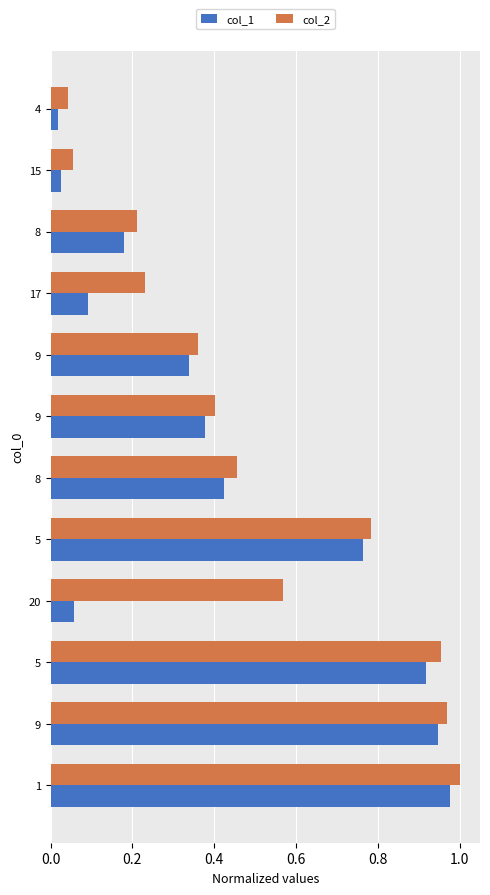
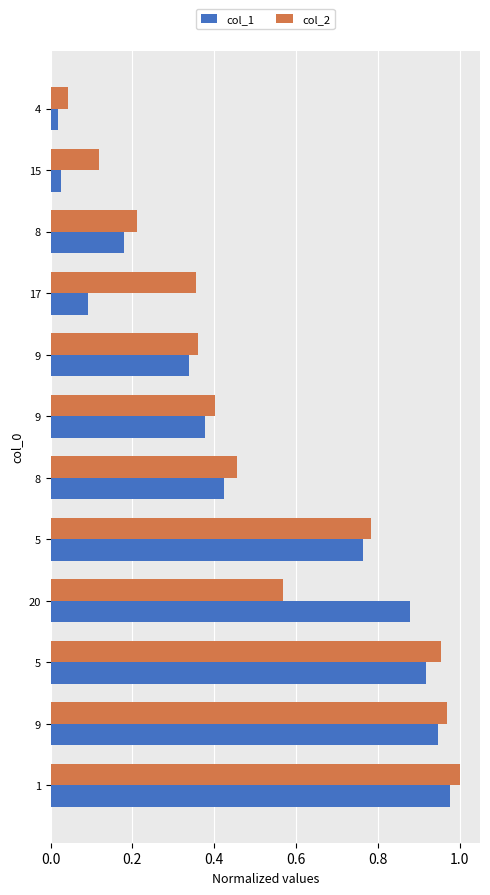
col_2, 15: 0.05 -> 0.12
col_2, 17: 0.23 -> 0.36
col_1, 20: 0.06 -> 0.88
